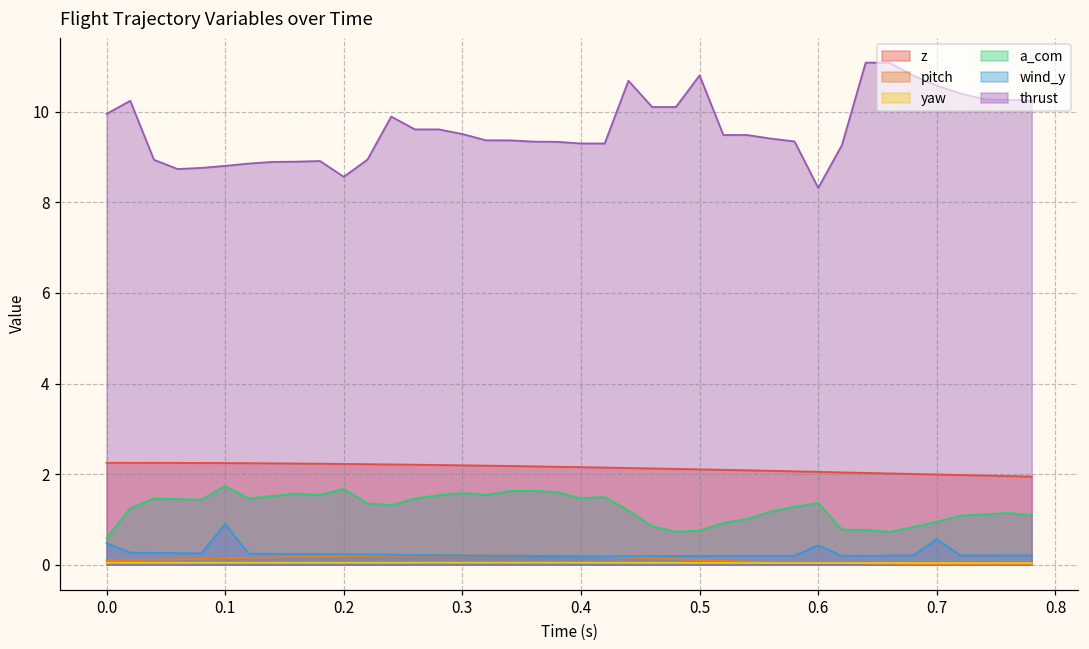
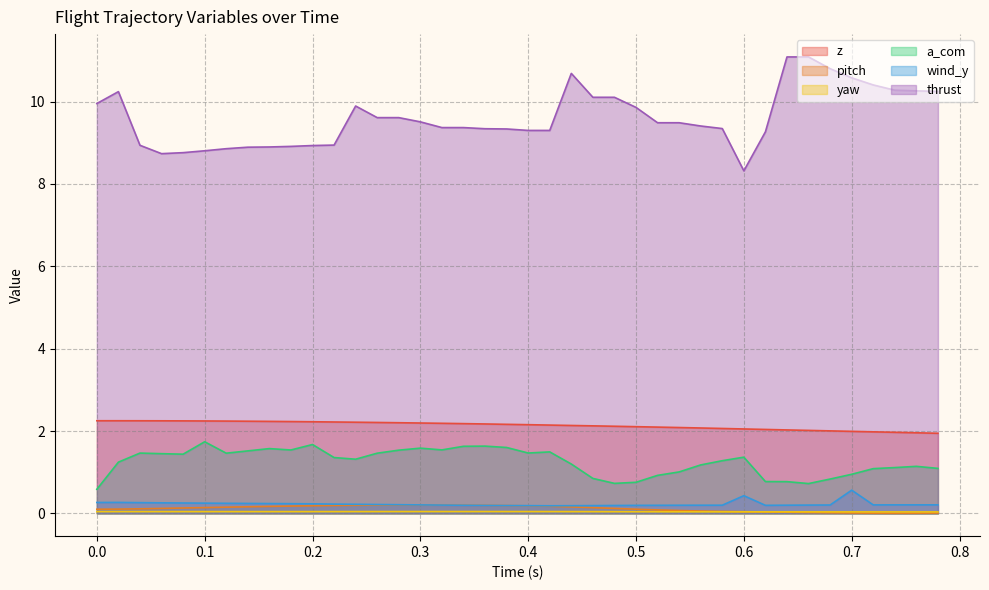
wind_y, 0.0: 0.5 -> 0.3
wind_y, 0.1: 0.9 -> 0.2
thrust, 0.2: 8.6 -> 8.9
thrust, 0.5: 10.8 -> 9.9
